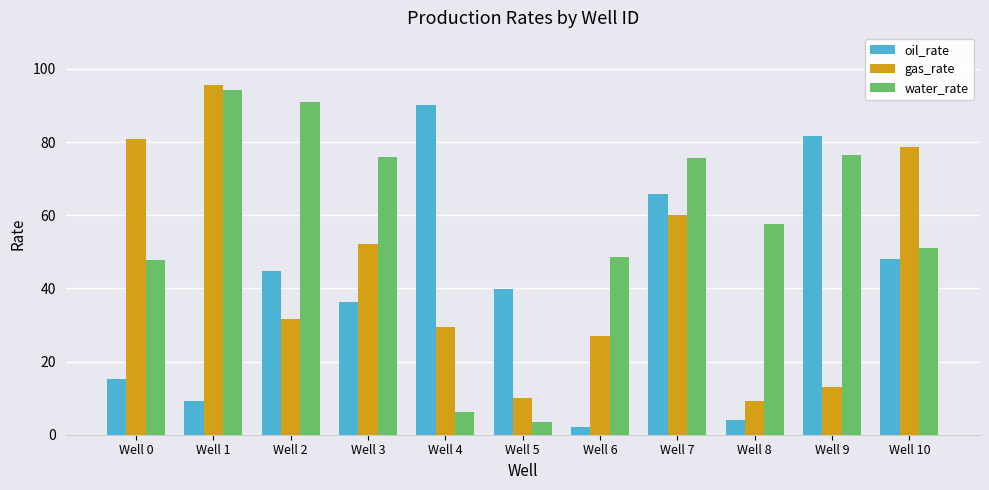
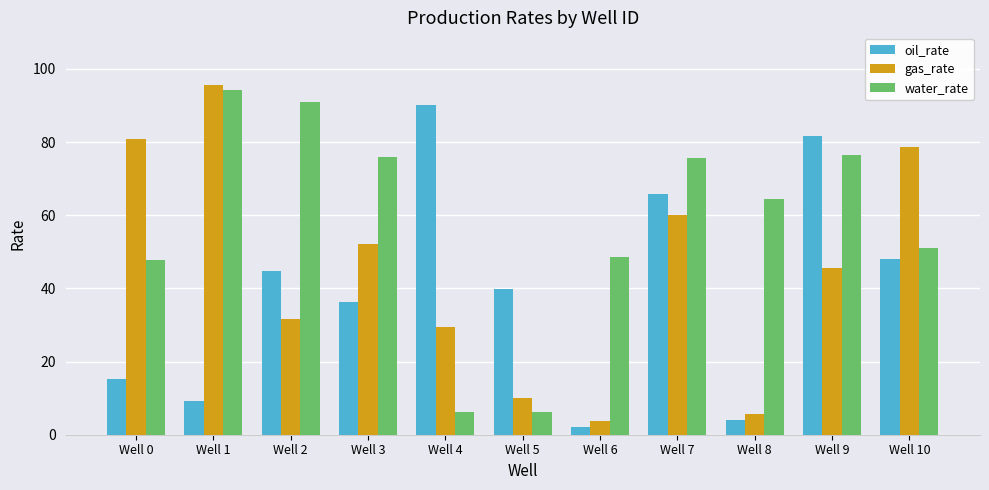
water_rate, Well 5: 3 -> 6
gas_rate, Well 6: 27 -> 4
gas_rate, Well 8: 9 -> 6
water_rate, Well 8: 58 -> 65
gas_rate, Well 9: 13 -> 45
